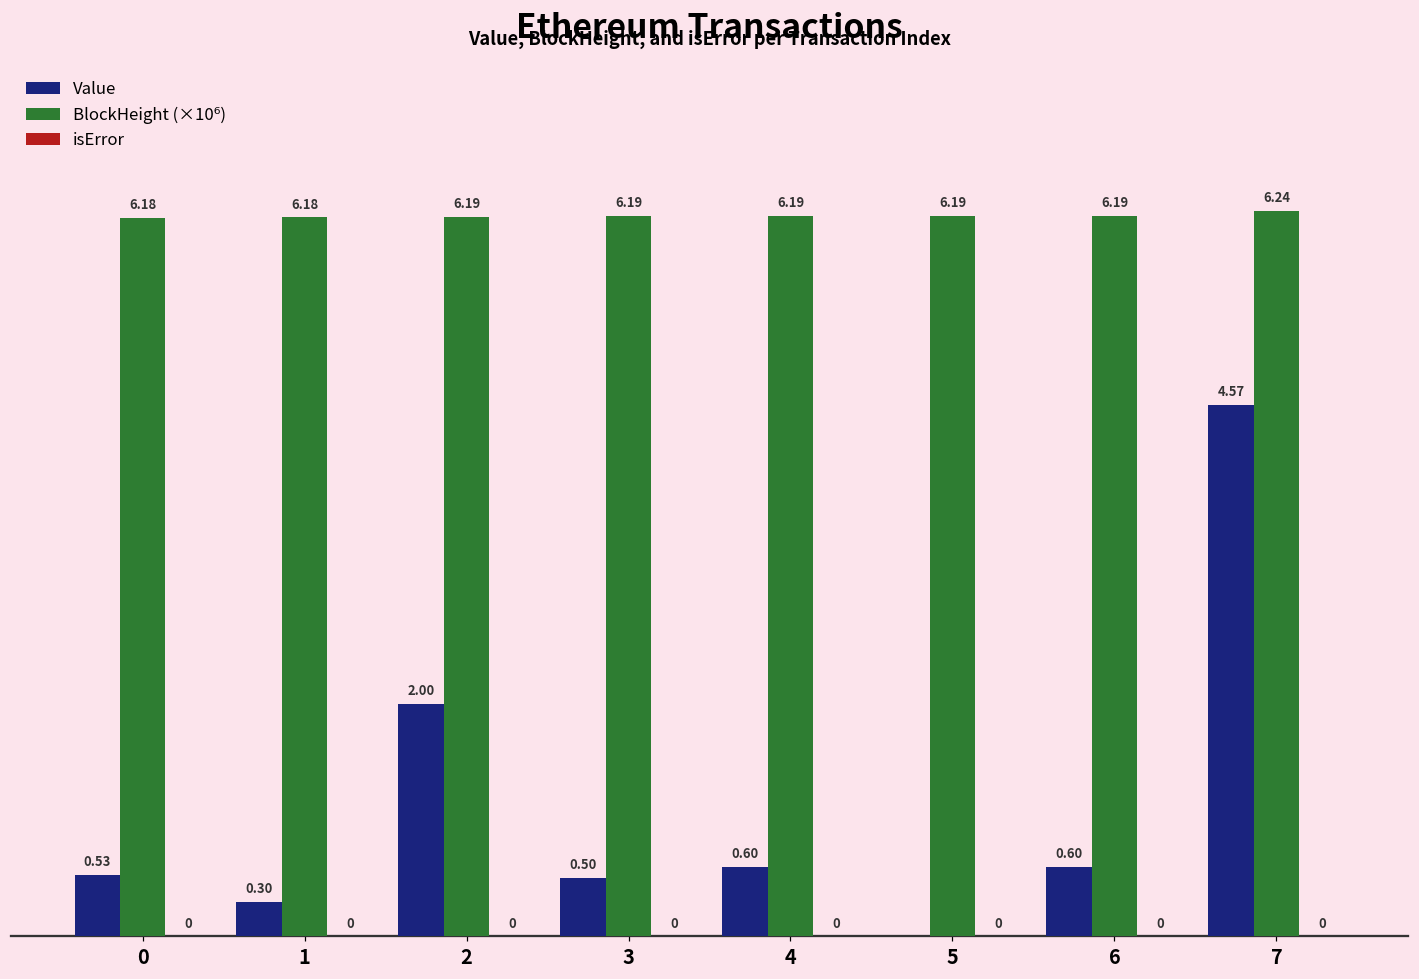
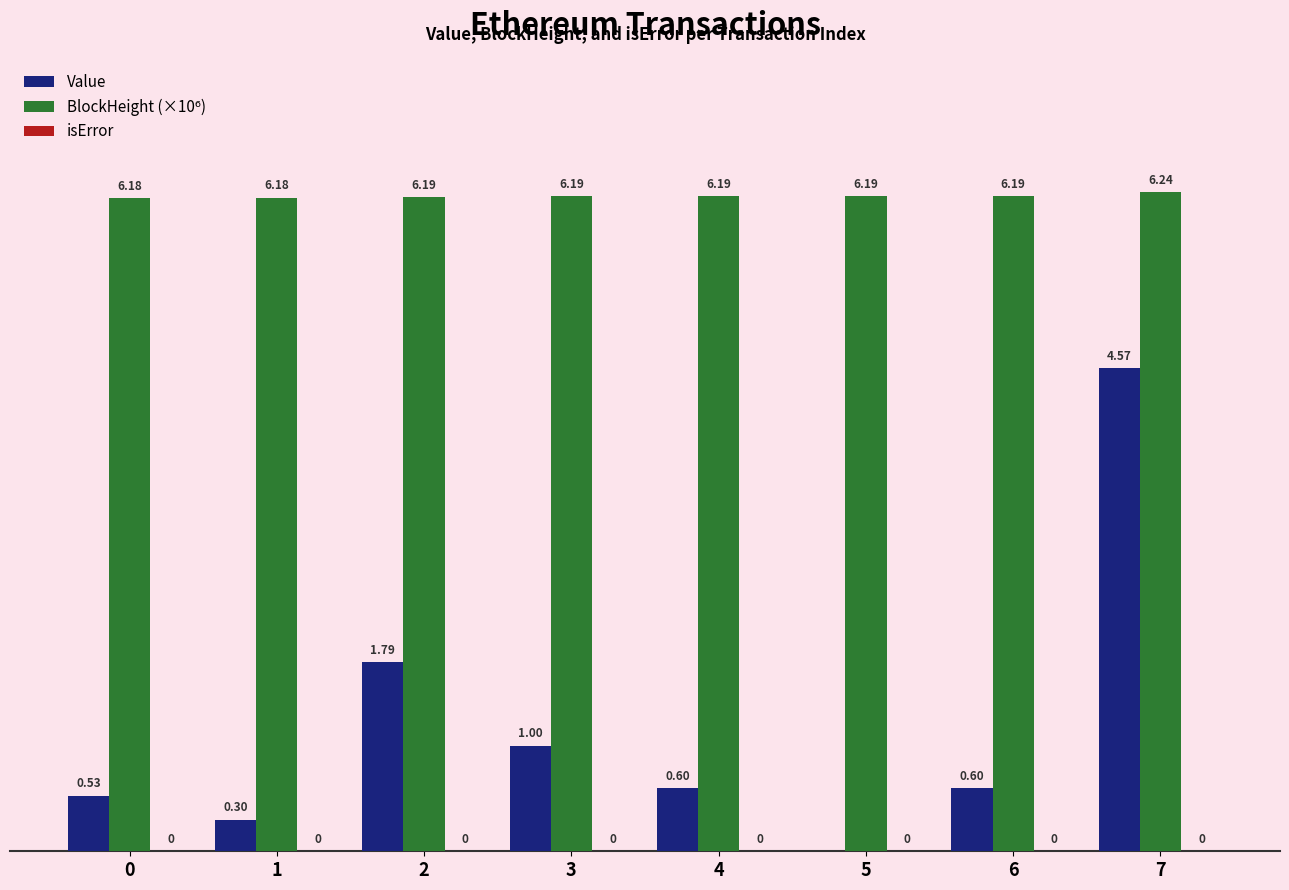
Value, 2: 2.00 -> 1.79
Value, 3: 0.50 -> 1.00
